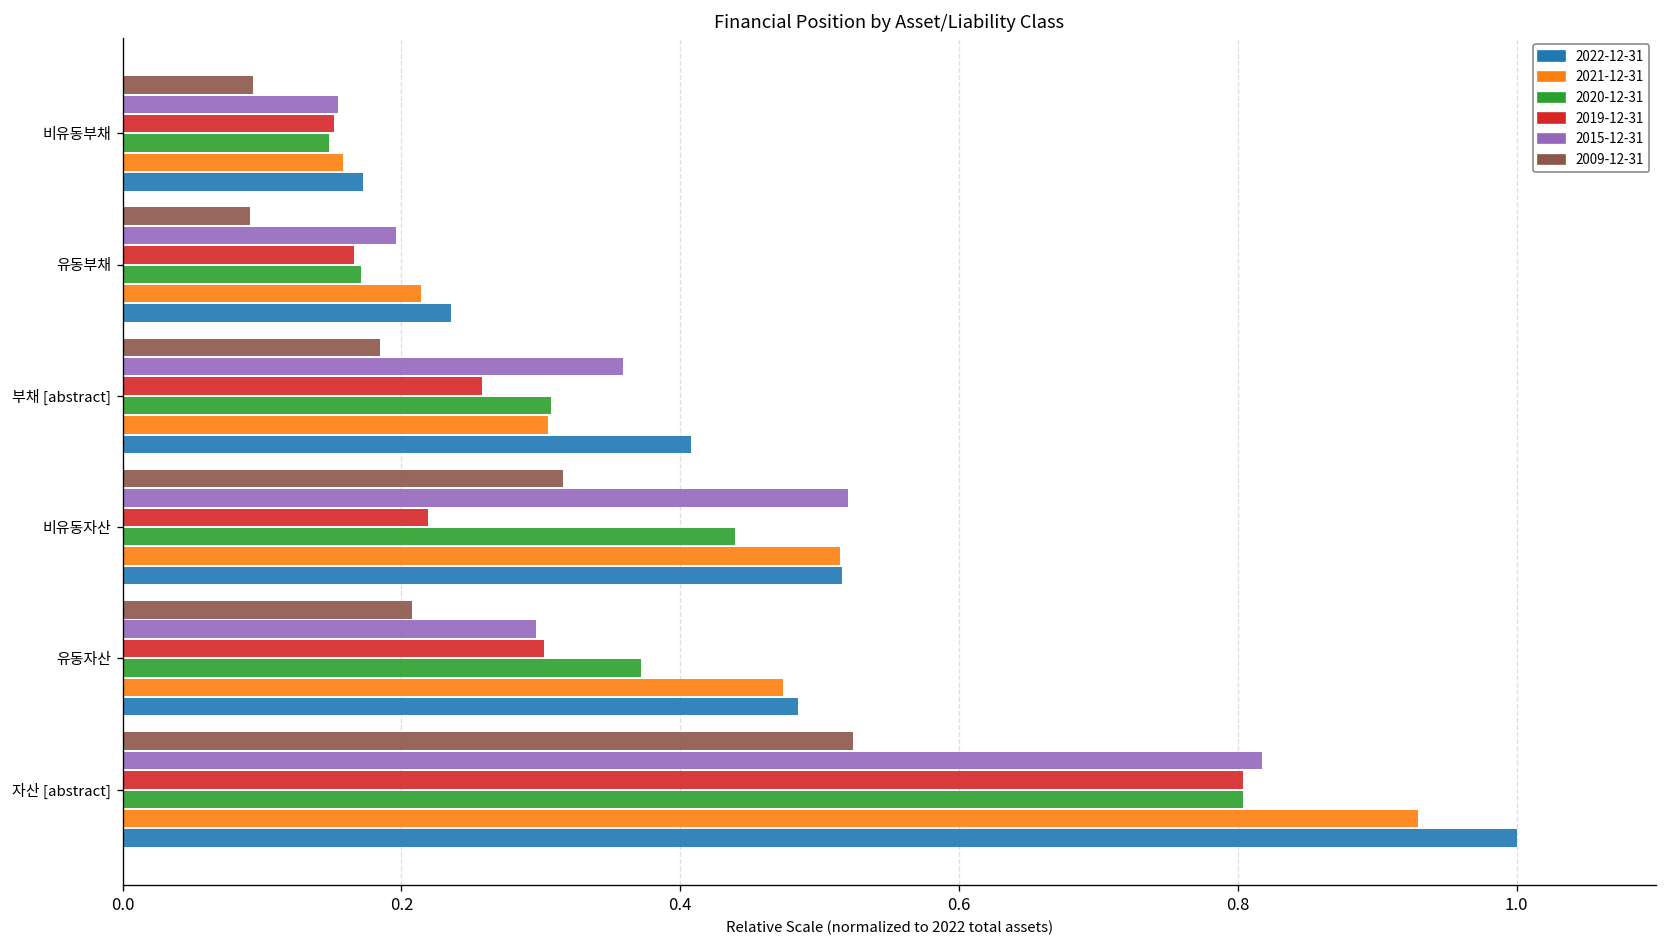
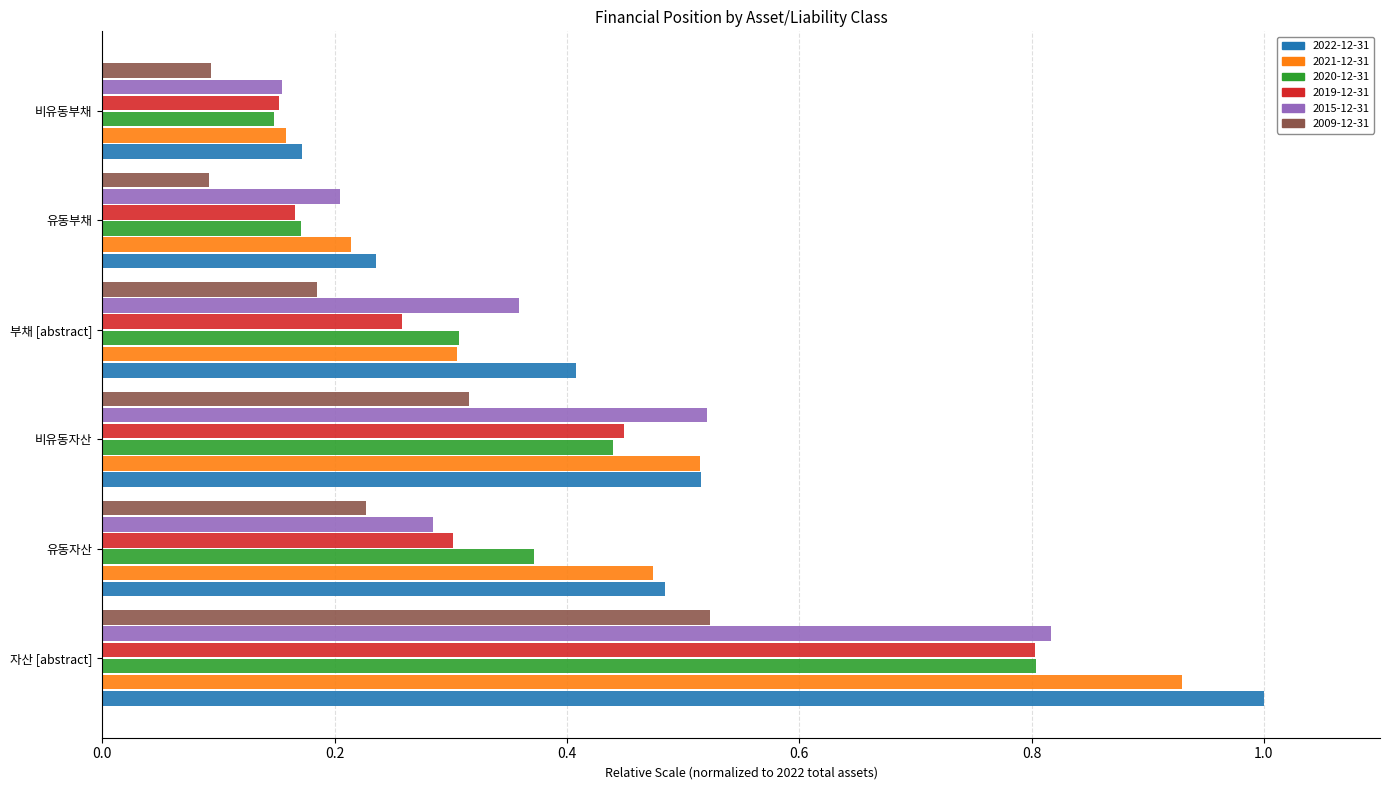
2015-12-31, 유동부채: 0.196 -> 0.205
2019-12-31, 비유동자산: 0.219 -> 0.449
2009-12-31, 유동자산: 0.208 -> 0.227
2015-12-31, 유동자산: 0.297 -> 0.285
